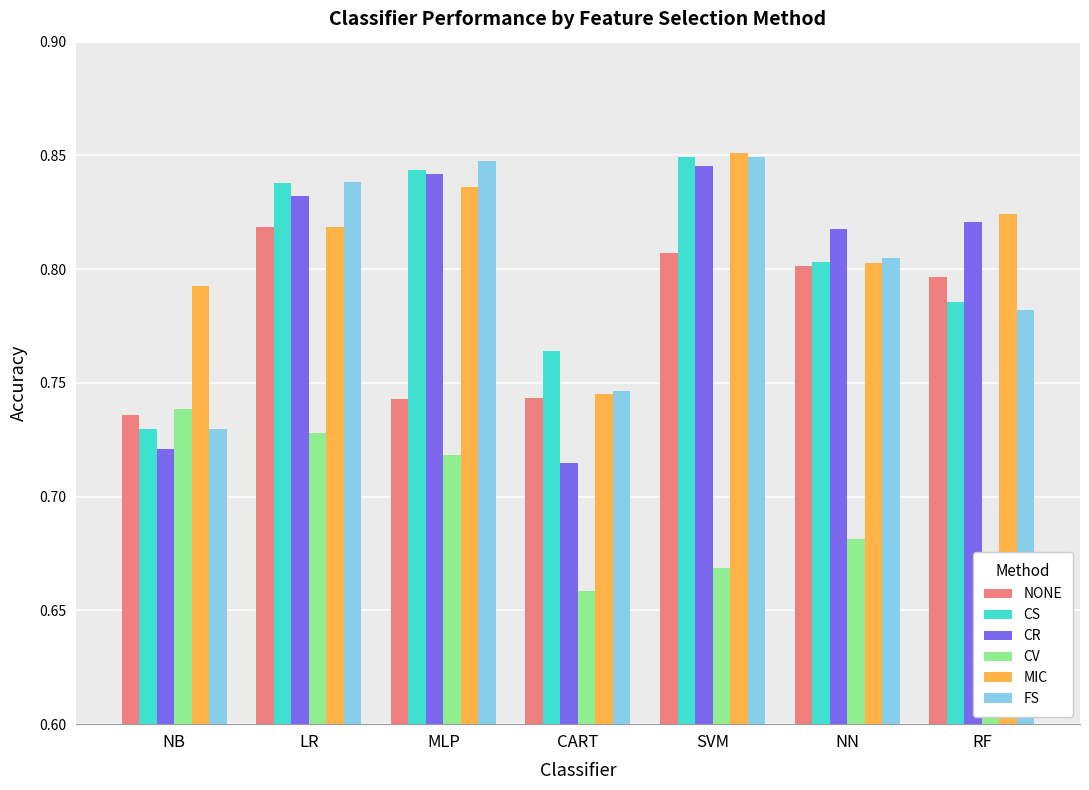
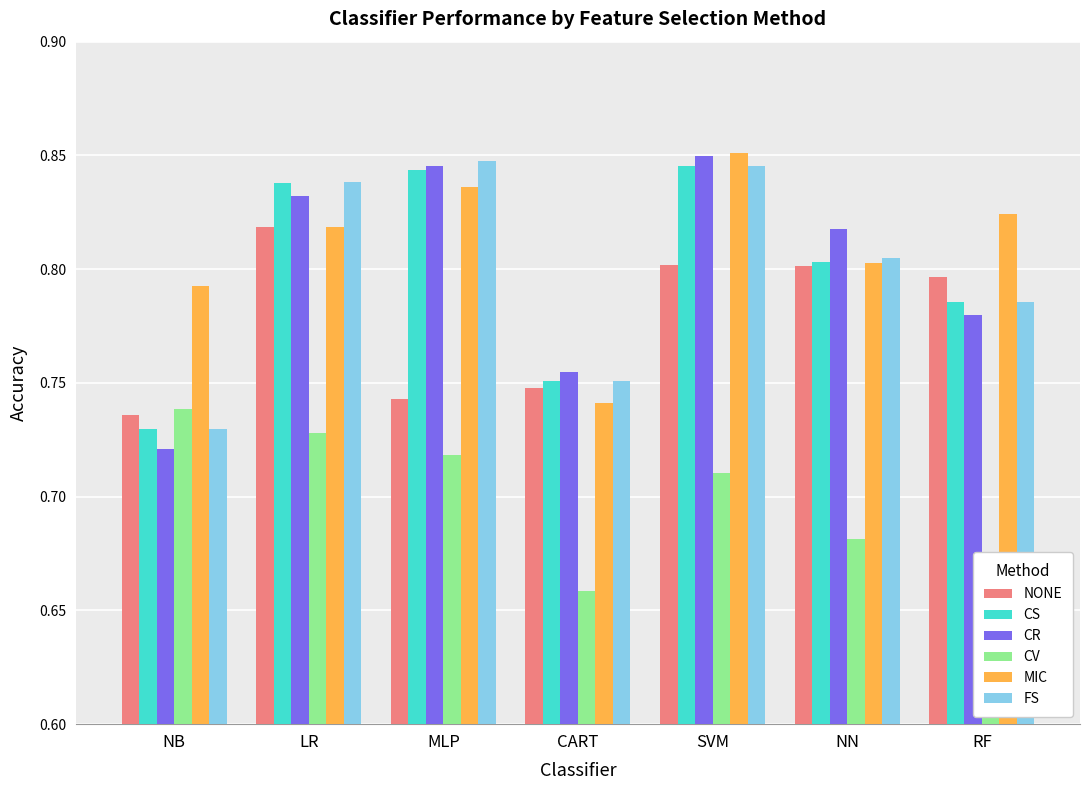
CR, MLP: 0.842 -> 0.845
NONE, CART: 0.743 -> 0.748
CS, CART: 0.764 -> 0.751
CR, CART: 0.715 -> 0.755
MIC, CART: 0.745 -> 0.741
FS, CART: 0.747 -> 0.751
NONE, SVM: 0.807 -> 0.802
CS, SVM: 0.850 -> 0.845
CR, SVM: 0.845 -> 0.850
CV, SVM: 0.669 -> 0.711
FS, SVM: 0.849 -> 0.845
CR, RF: 0.821 -> 0.780
FS, RF: 0.782 -> 0.786
